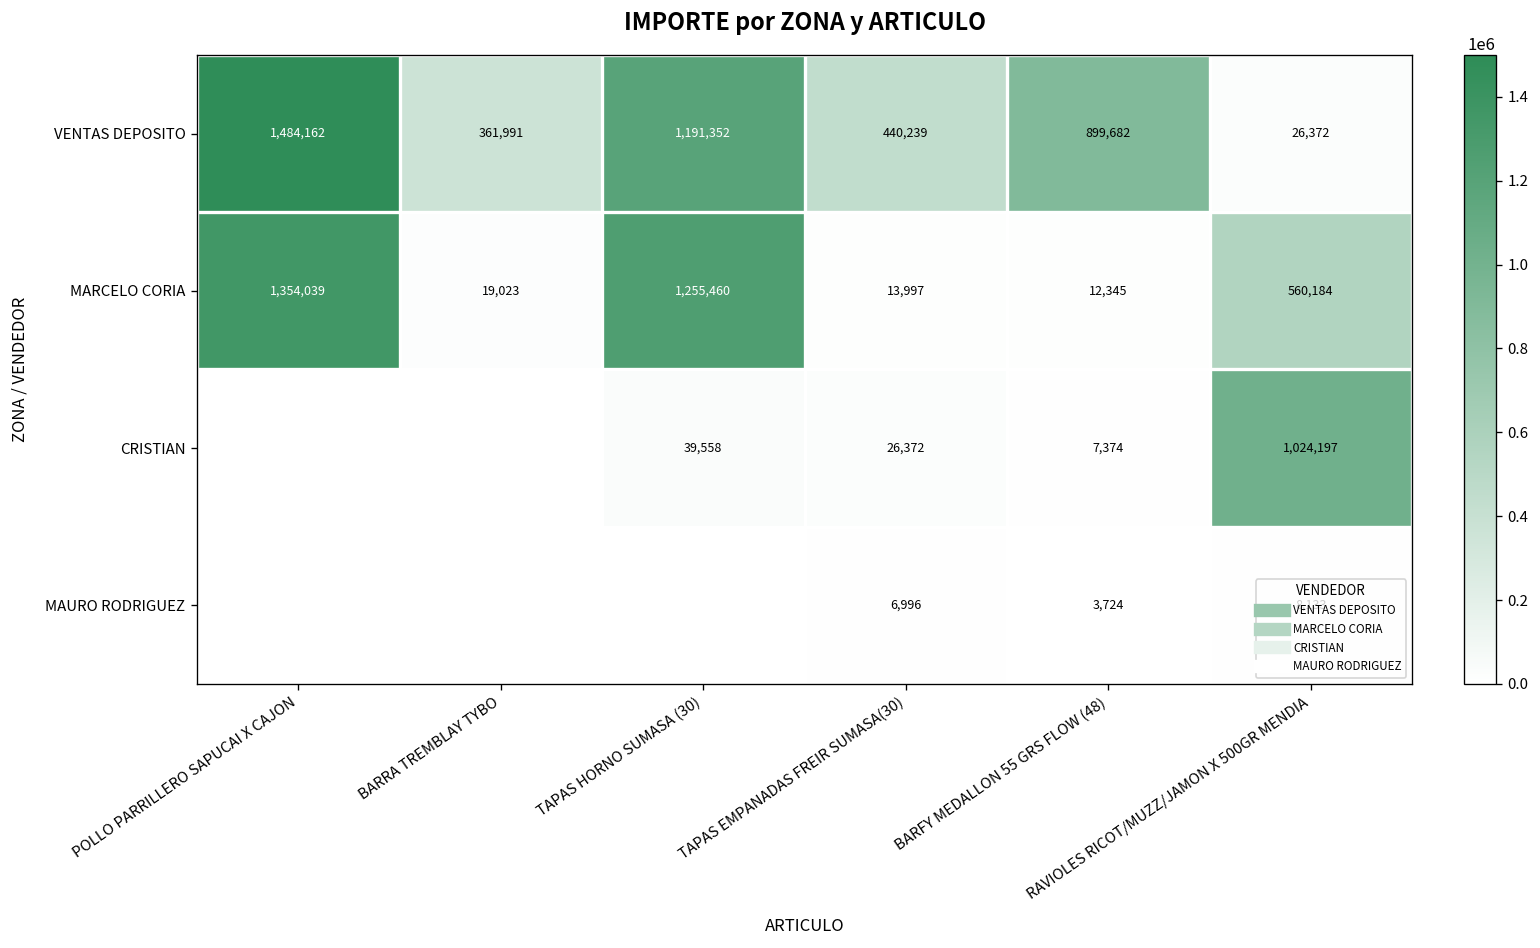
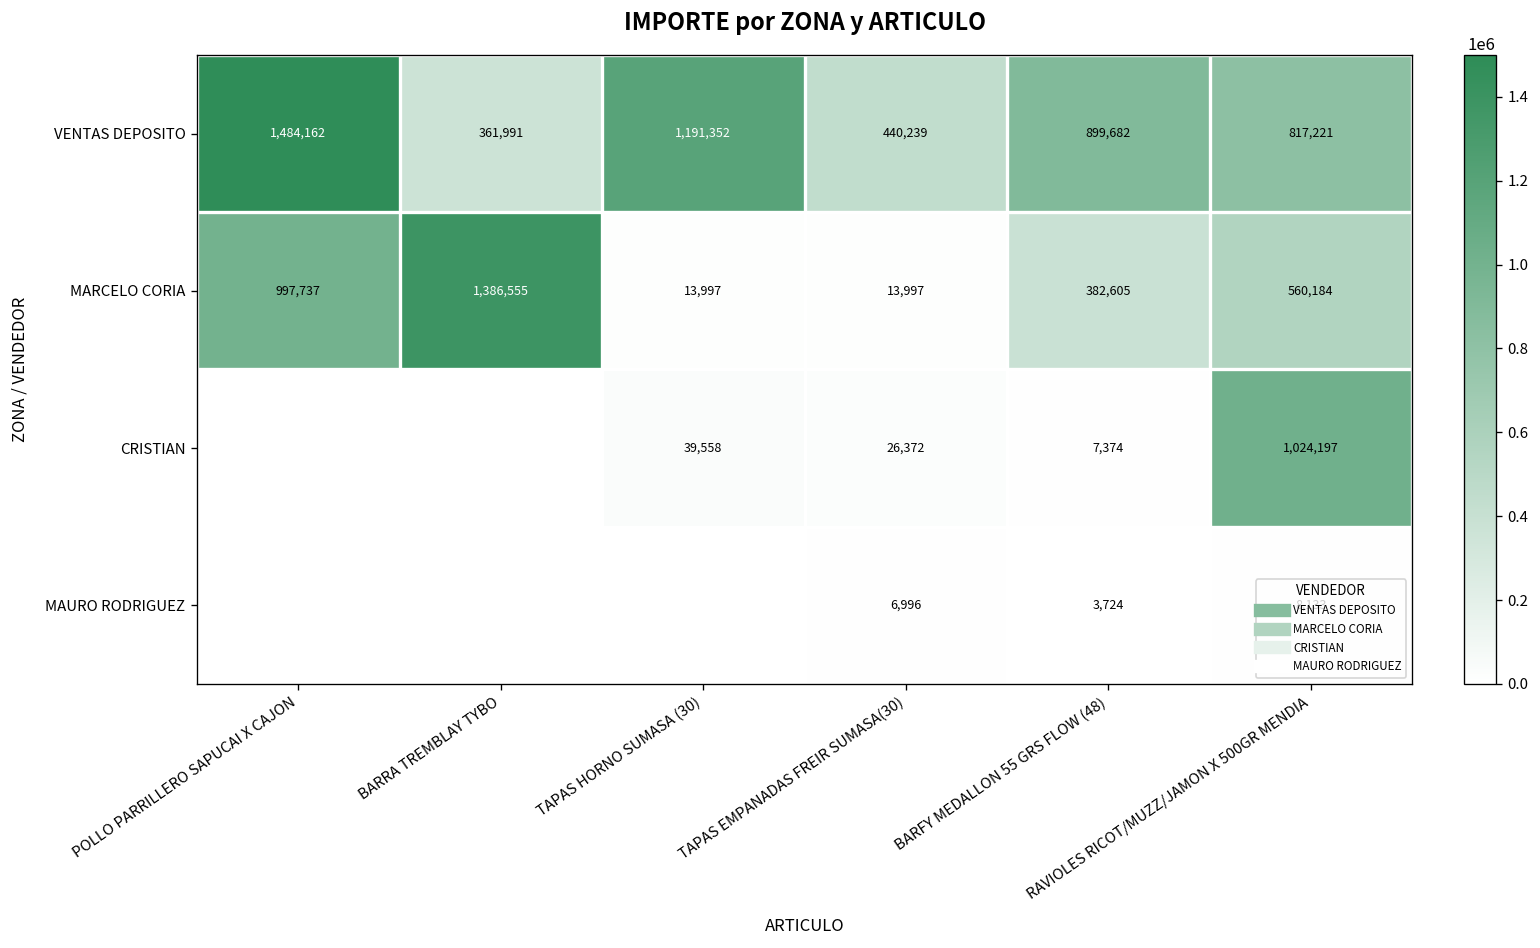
VENTAS DEPOSITO, RAVIOLES RICOT/MUZZ/JAMON X 500GR MENDIA: 26,372 -> 817,221
MARCELO CORIA, POLLO PARRILLERO SAPUCAI X CAJON: 1,354,039 -> 997,737
MARCELO CORIA, BARRA TREMBLAY TYBO: 19,023 -> 1,386,555
MARCELO CORIA, TAPAS HORNO SUMASA (30): 1,255,460 -> 13,997
MARCELO CORIA, BARFY MEDALLON 55 GRS FLOW (48): 12,345 -> 382,605
